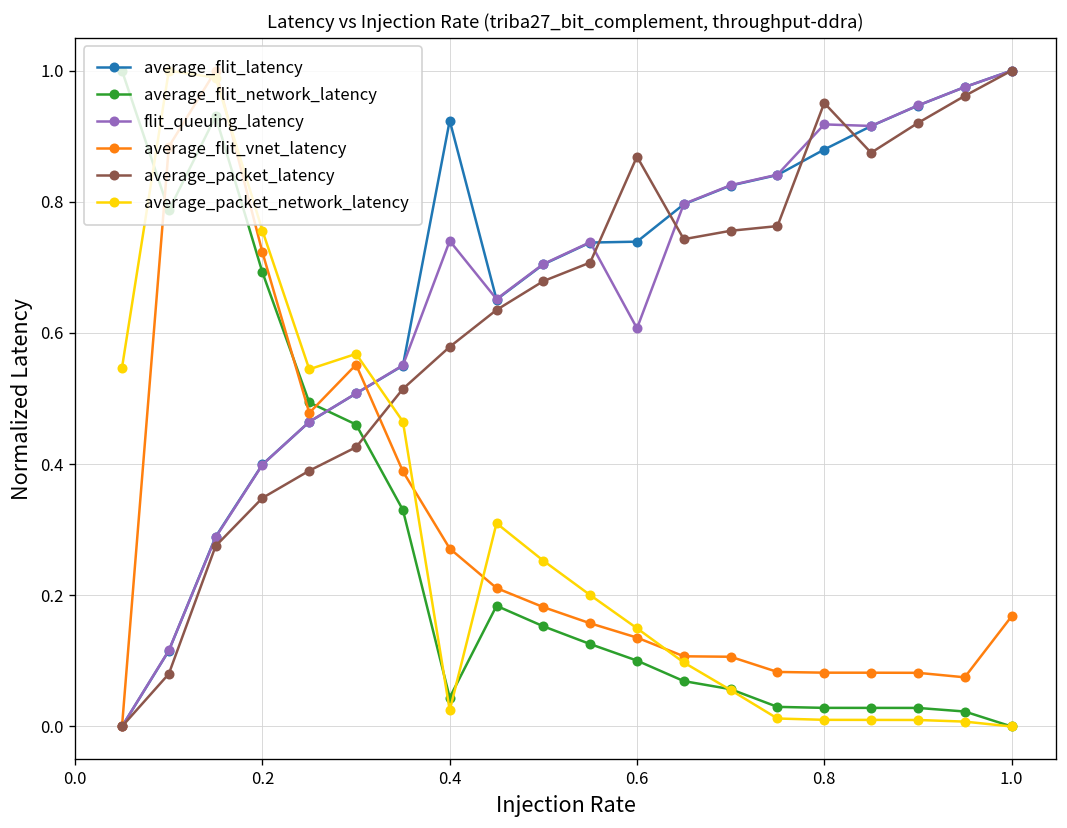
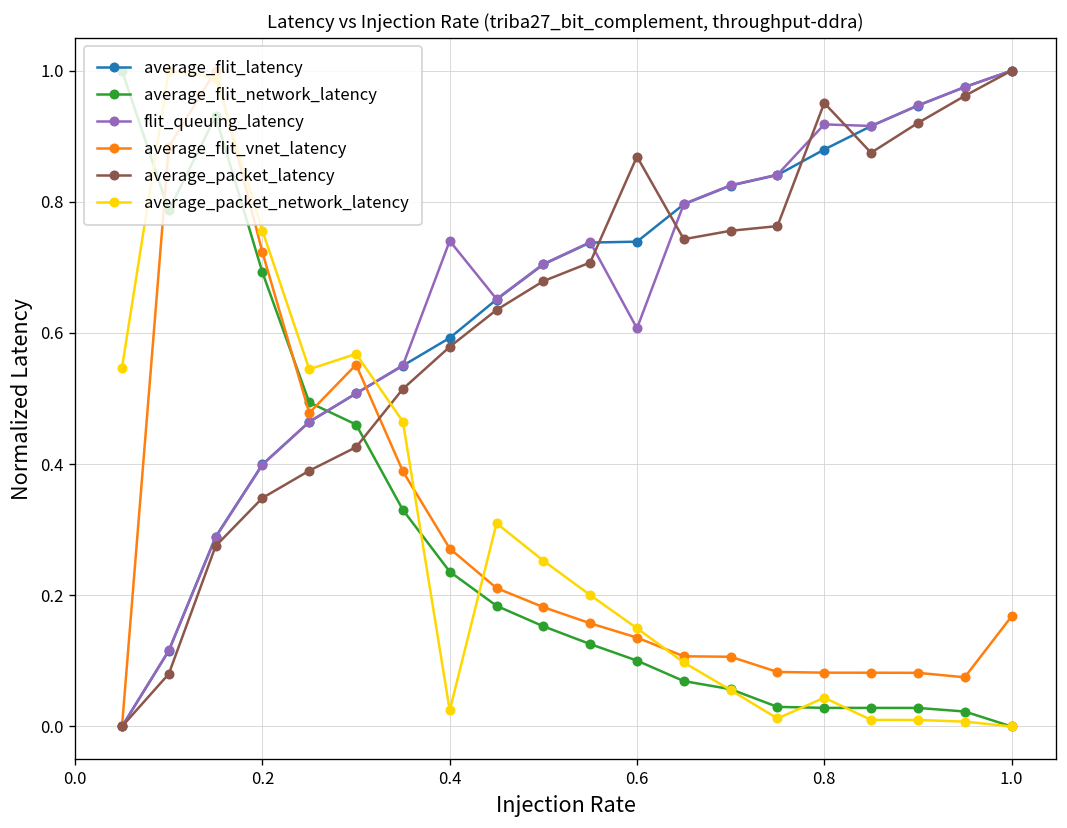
average_flit_latency, 0.4: 0.92 -> 0.59
average_flit_network_latency, 0.4: 0.04 -> 0.24
average_packet_network_latency, 0.8: 0.01 -> 0.04
